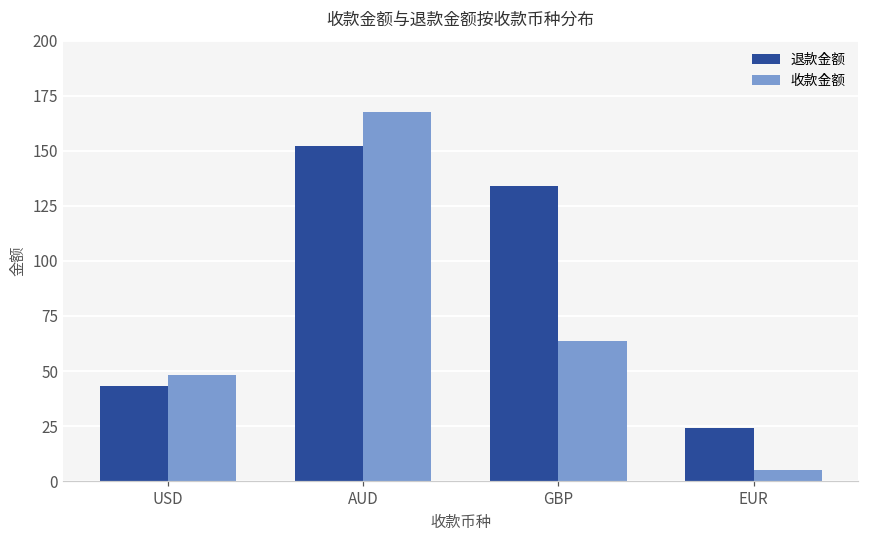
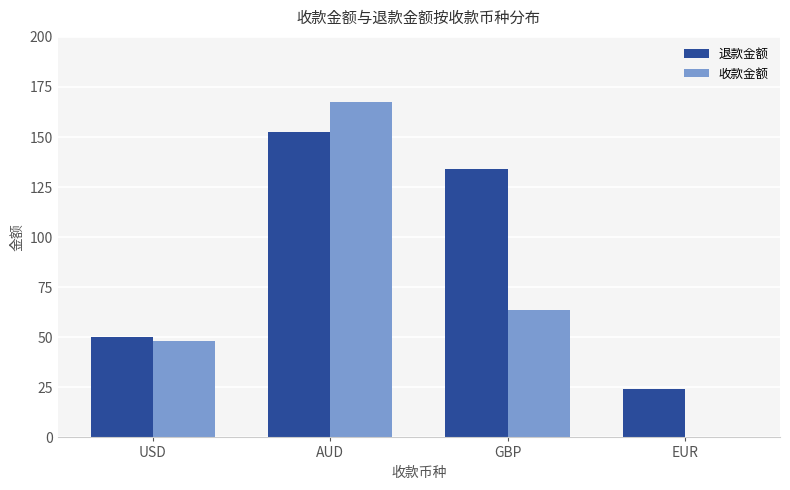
退款金额, USD: 43 -> 50
收款金额, EUR: 5 -> 0
